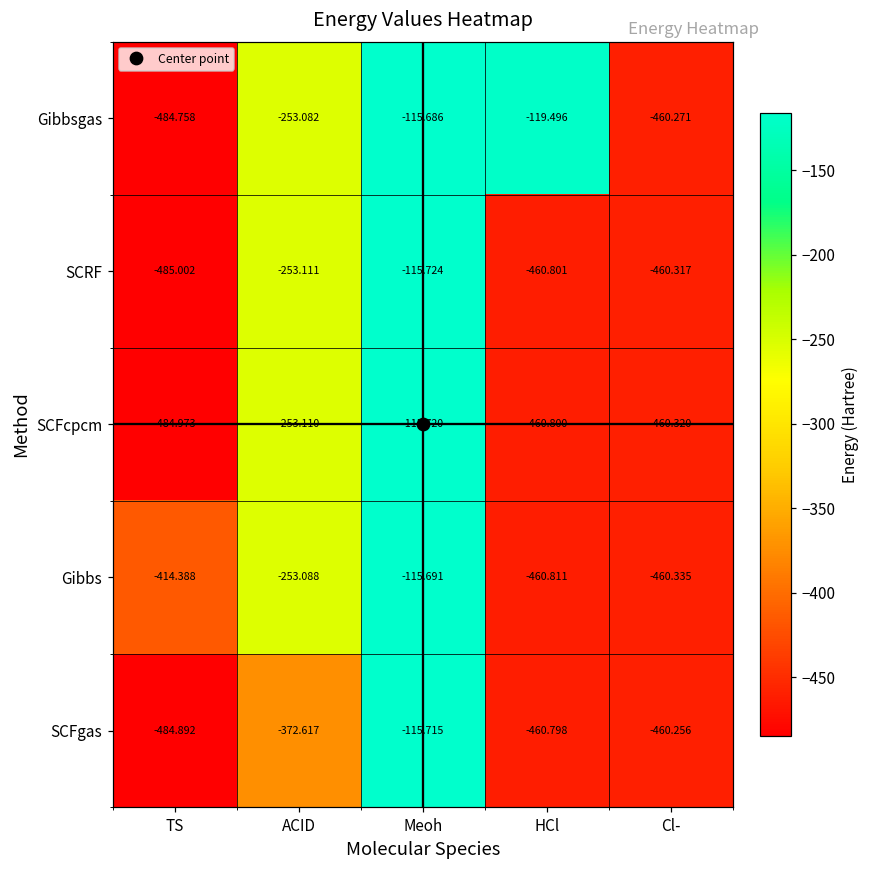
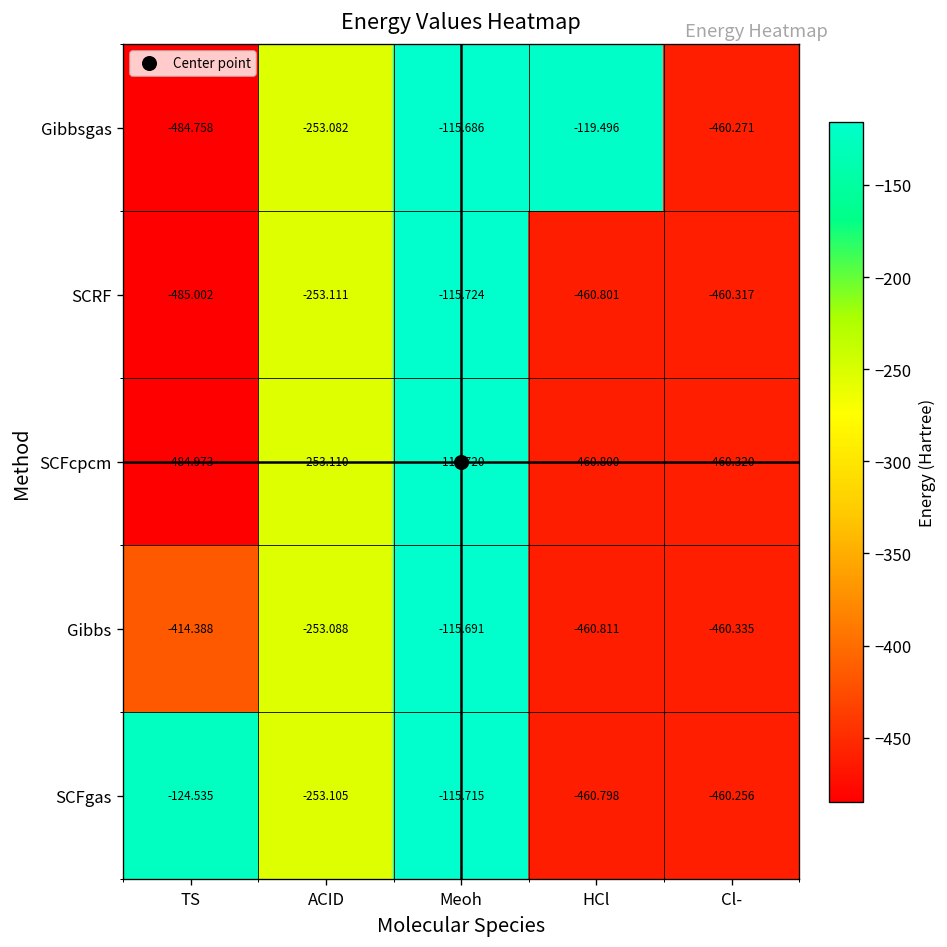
SCFgas, TS: -484.892 -> -124.535
SCFgas, ACID: -372.617 -> -253.105
